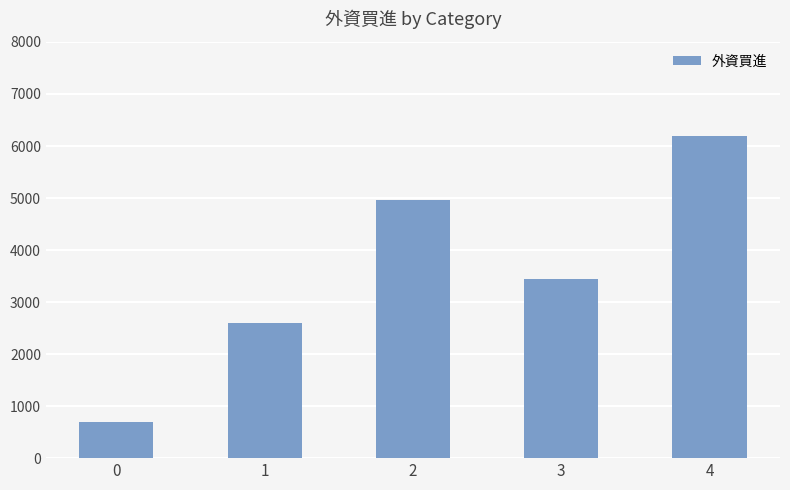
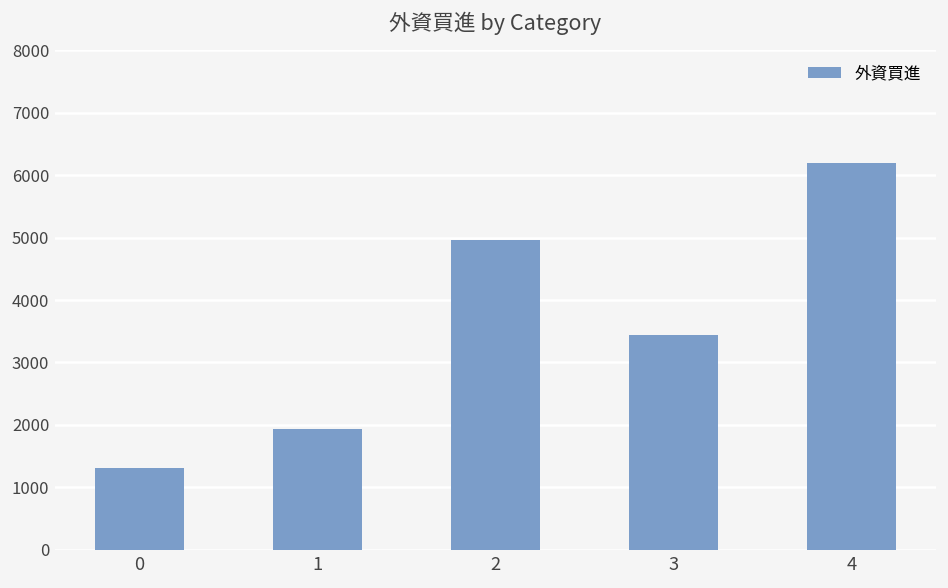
0: 700 -> 1300
1: 2600 -> 1900
